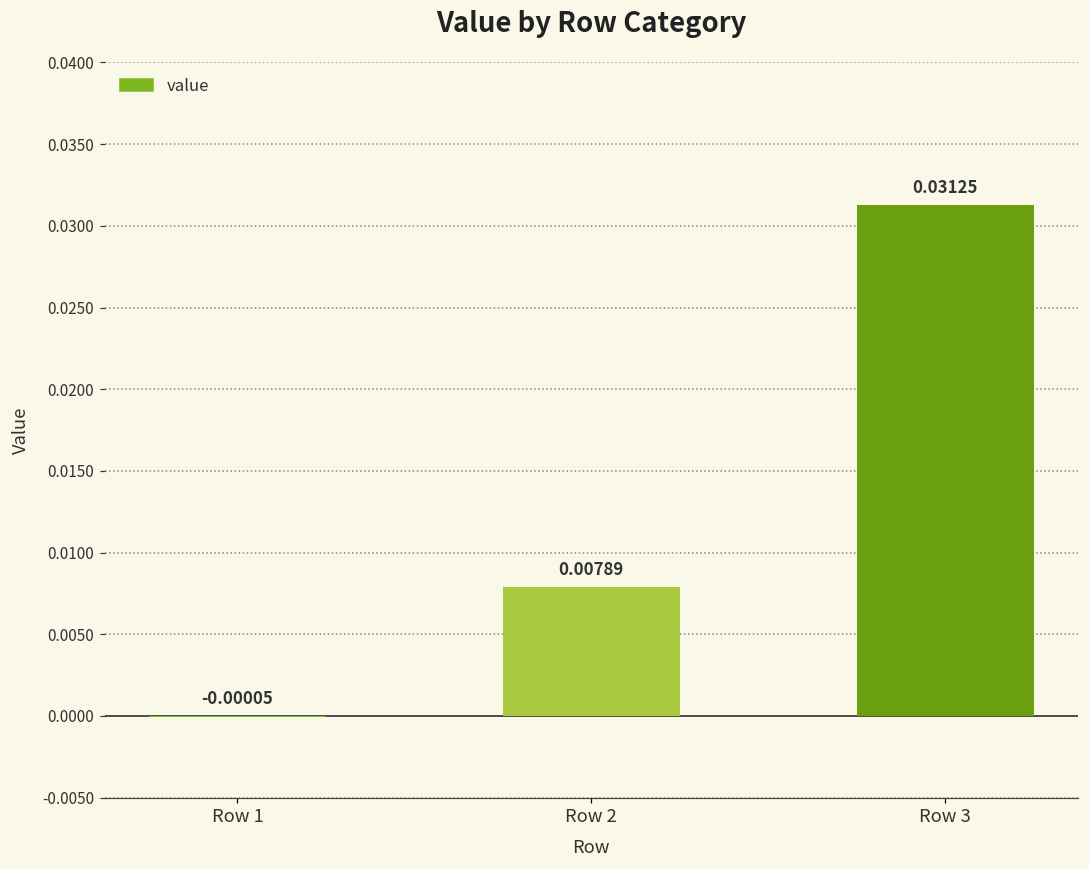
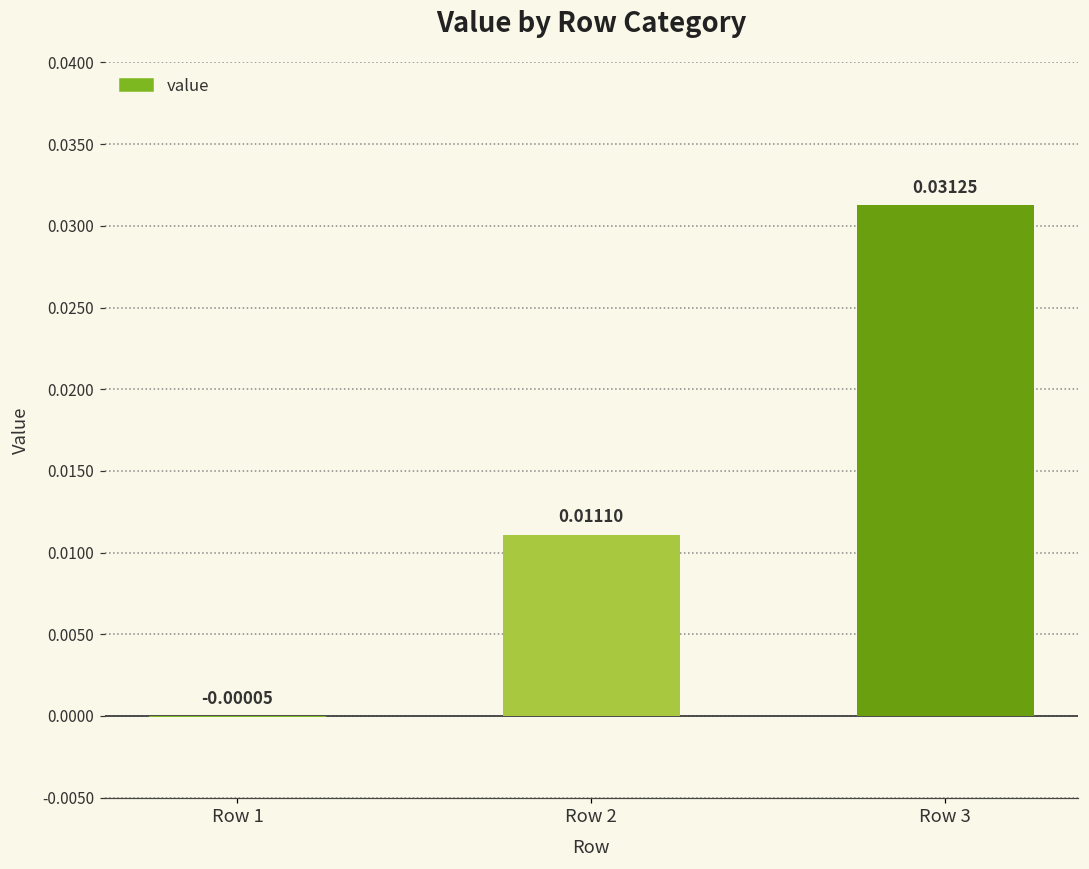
Row 2: 0.00789 -> 0.01110
